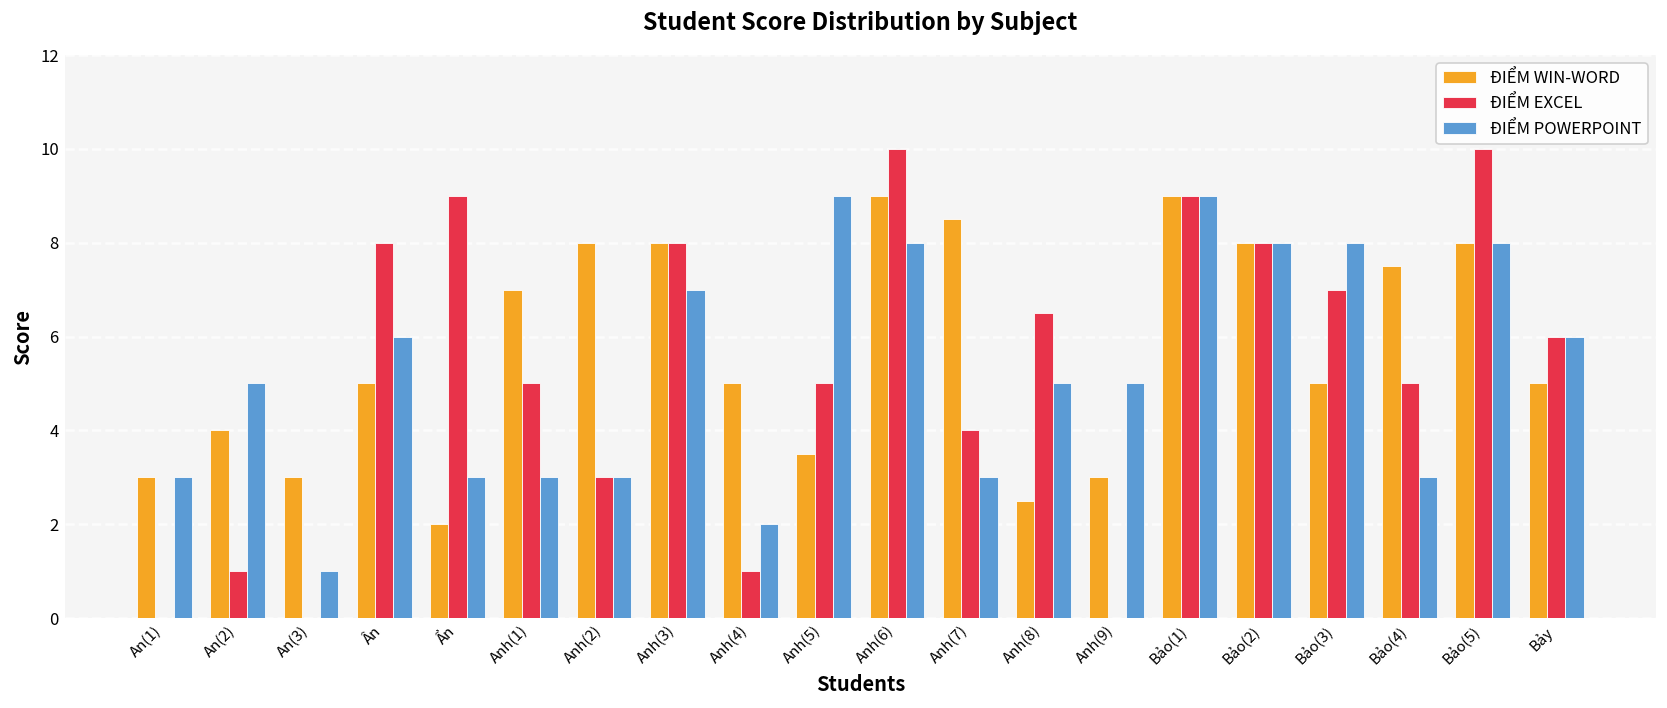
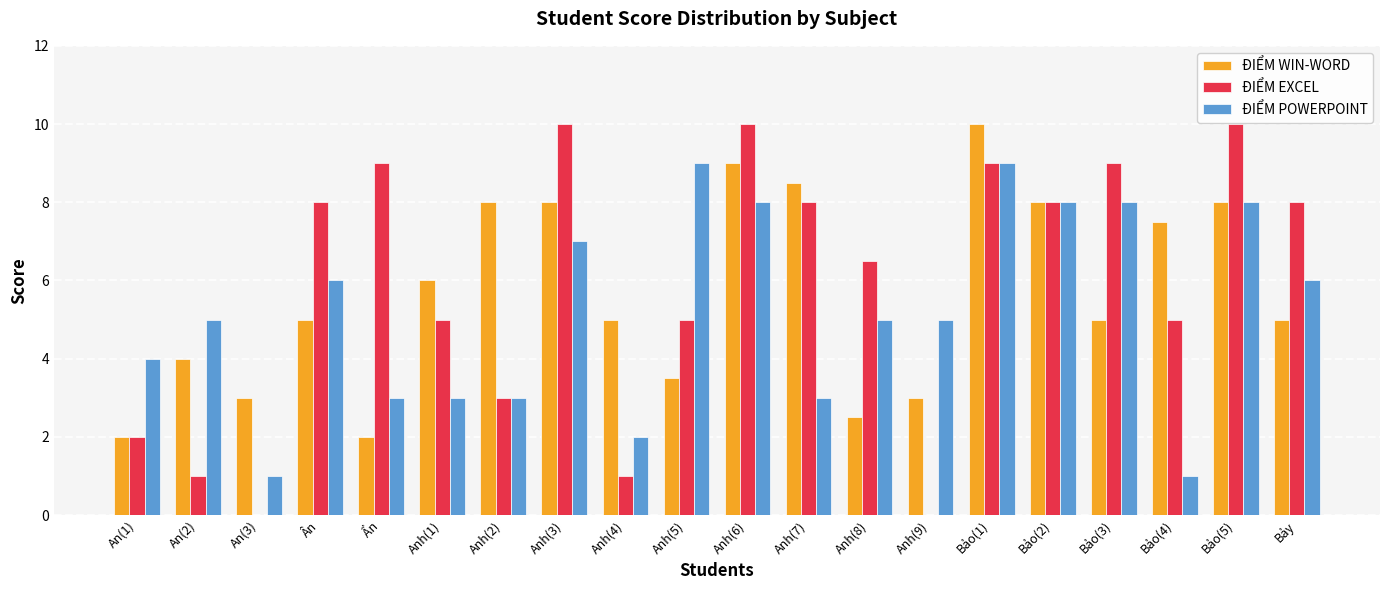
ĐIỂM WIN-WORD, An(1): 3 -> 2
ĐIỂM EXCEL, An(1): 0 -> 2
ĐIỂM POWERPOINT, An(1): 3 -> 4
ĐIỂM WIN-WORD, Anh(1): 7 -> 6
ĐIỂM EXCEL, Anh(3): 8 -> 10
ĐIỂM EXCEL, Anh(7): 4 -> 8
ĐIỂM WIN-WORD, Bảo(1): 9 -> 10
ĐIỂM EXCEL, Bảo(3): 7 -> 9
ĐIỂM POWERPOINT, Bảo(4): 3 -> 1
ĐIỂM EXCEL, Bảy: 6 -> 8
